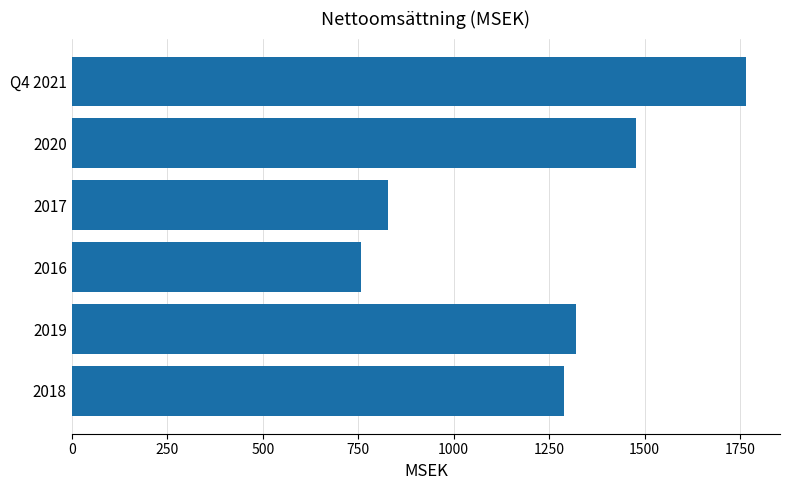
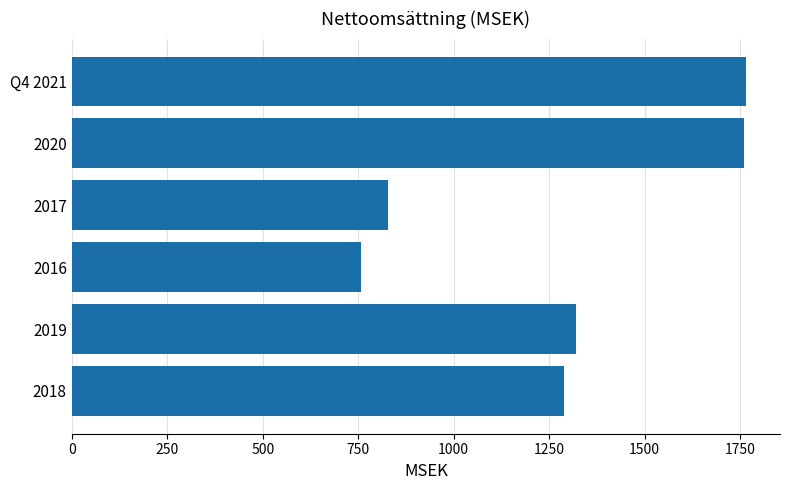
2020: 1480 -> 1760
